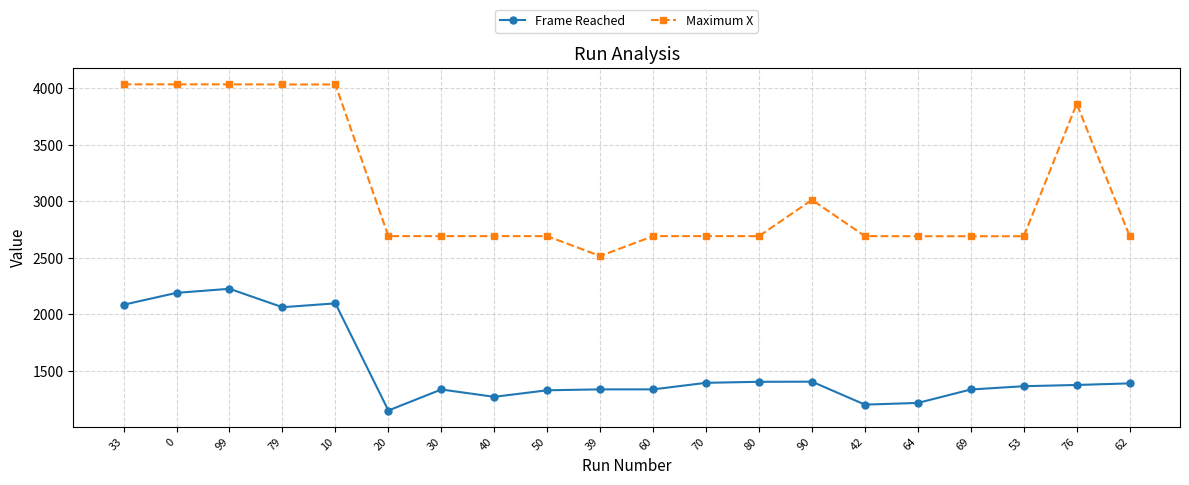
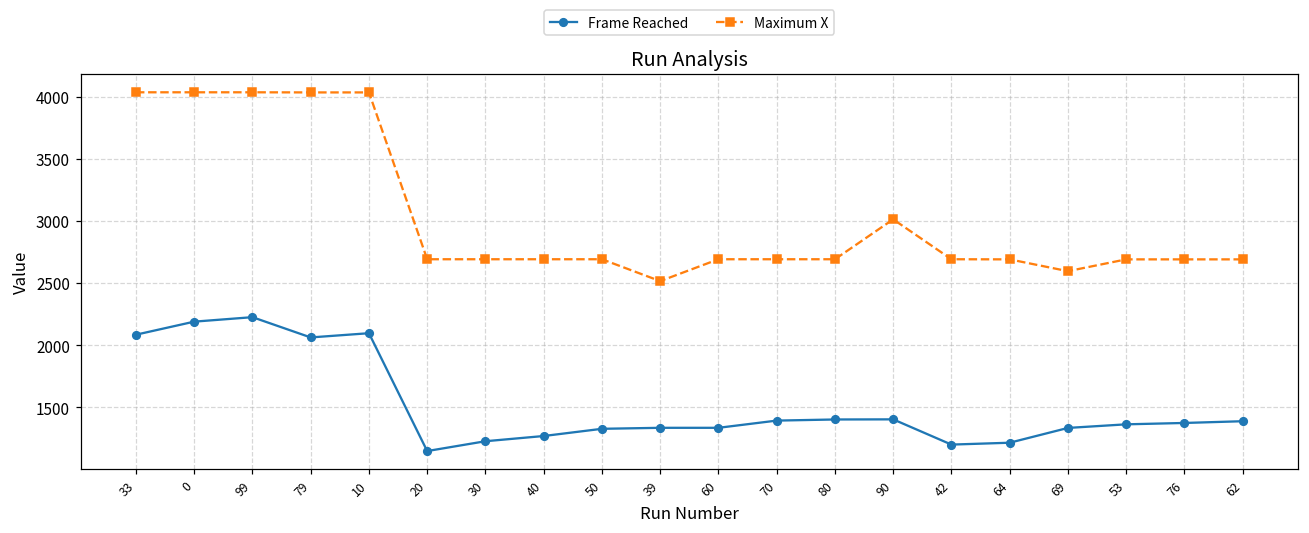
Frame Reached, 30: 1340 -> 1230
Maximum X, 69: 2690 -> 2600
Maximum X, 76: 3860 -> 2690
